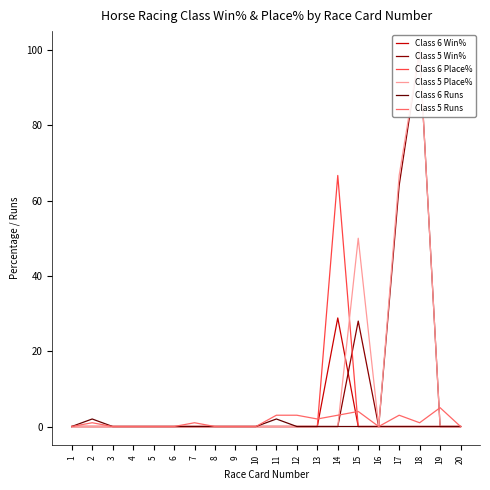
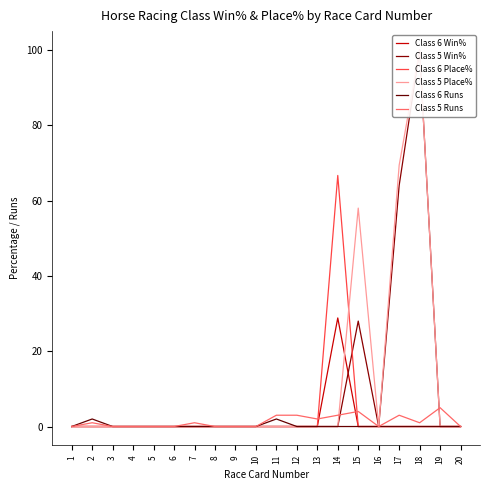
Class 5 Place%, 15: 50 -> 58
Class 5 Place%, 17: 67 -> 69
